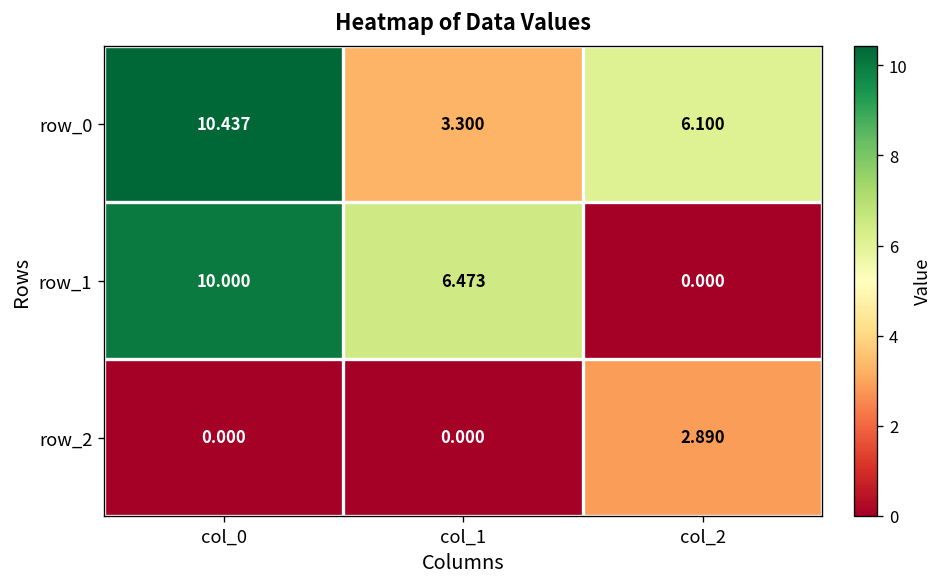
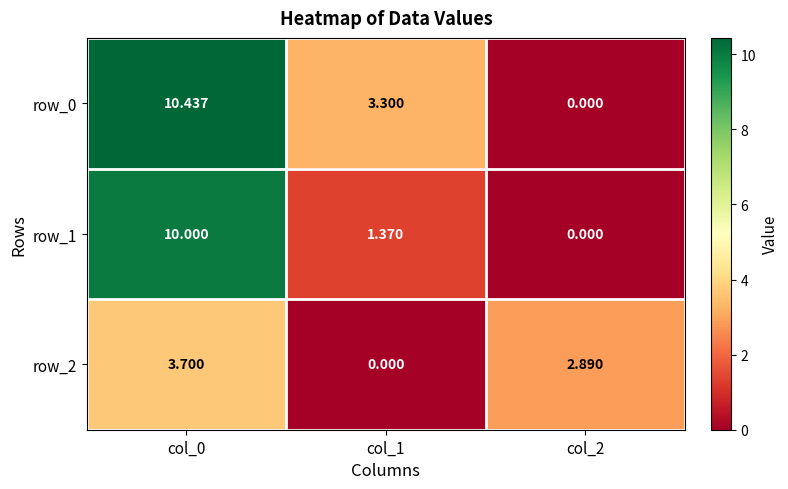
row_0, col_2: 6.100 -> 0.000
row_1, col_1: 6.473 -> 1.370
row_2, col_0: 0.000 -> 3.700
